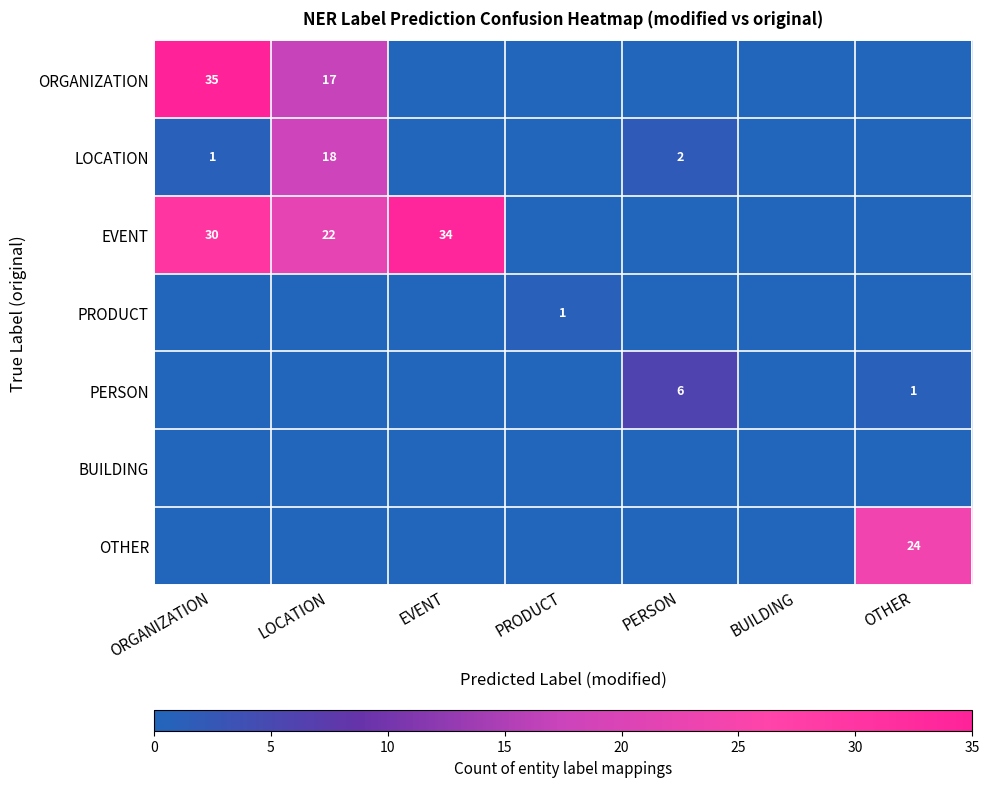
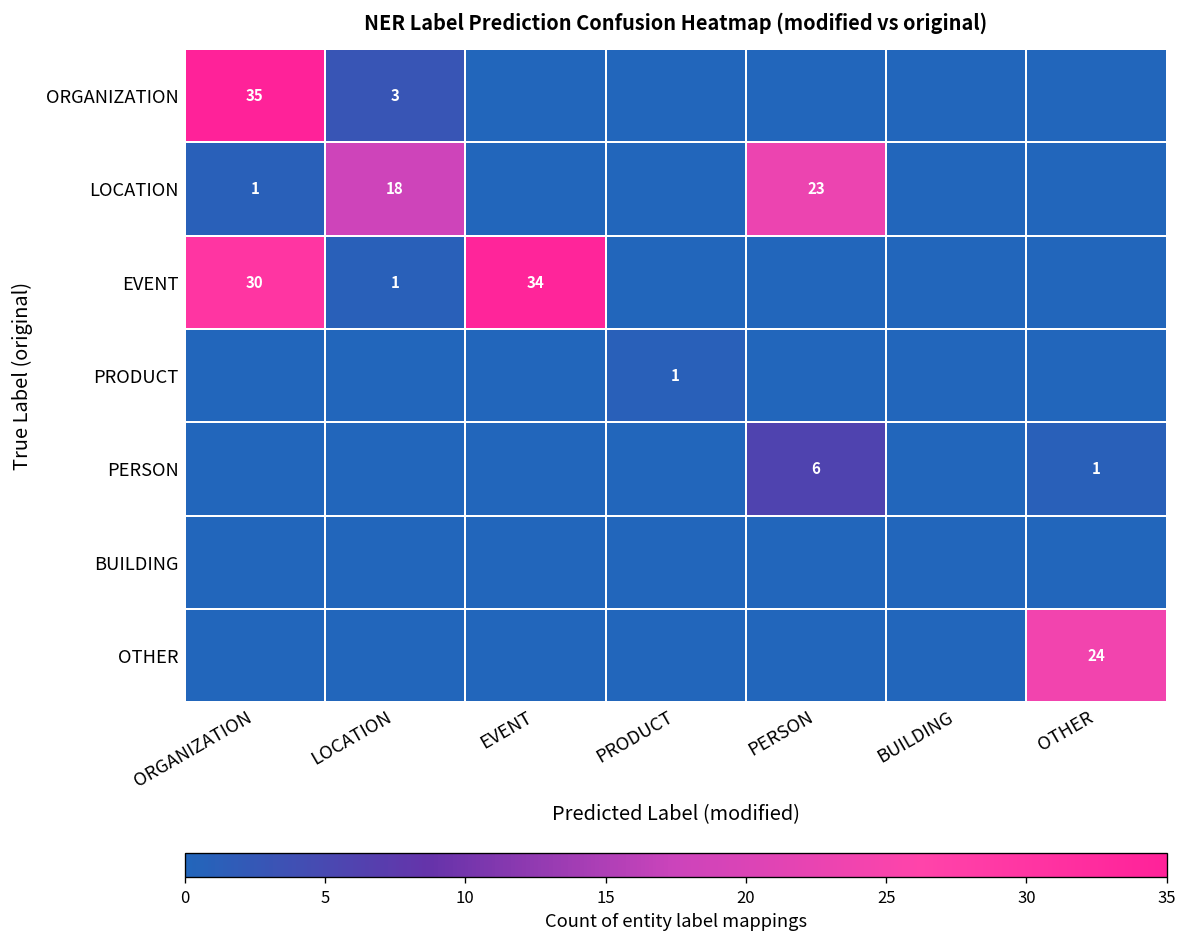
ORGANIZATION, LOCATION: 17 -> 3
LOCATION, PERSON: 2 -> 23
EVENT, LOCATION: 22 -> 1
